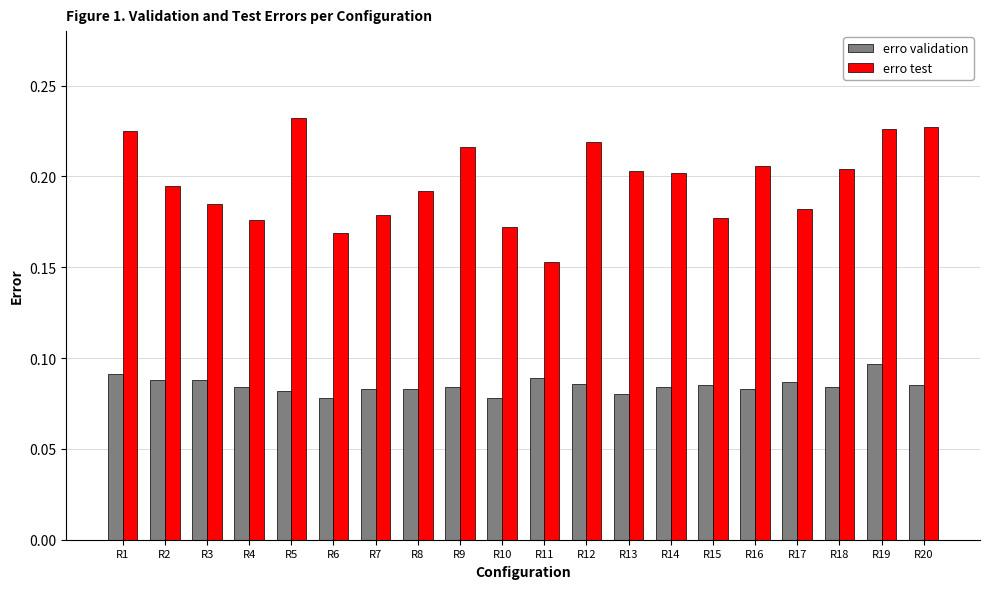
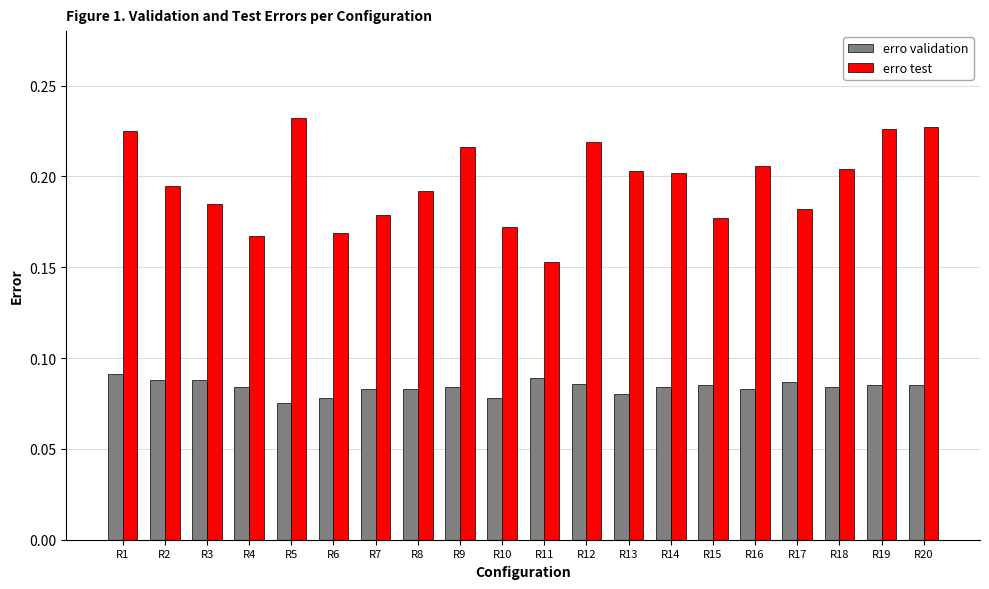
erro test, R4: 0.176 -> 0.167
erro validation, R5: 0.082 -> 0.075
erro validation, R19: 0.097 -> 0.085
